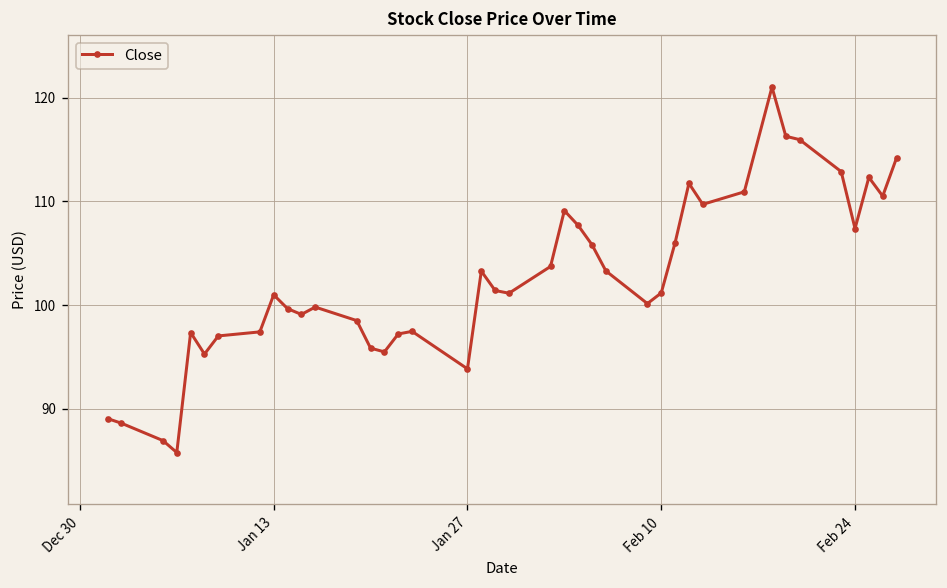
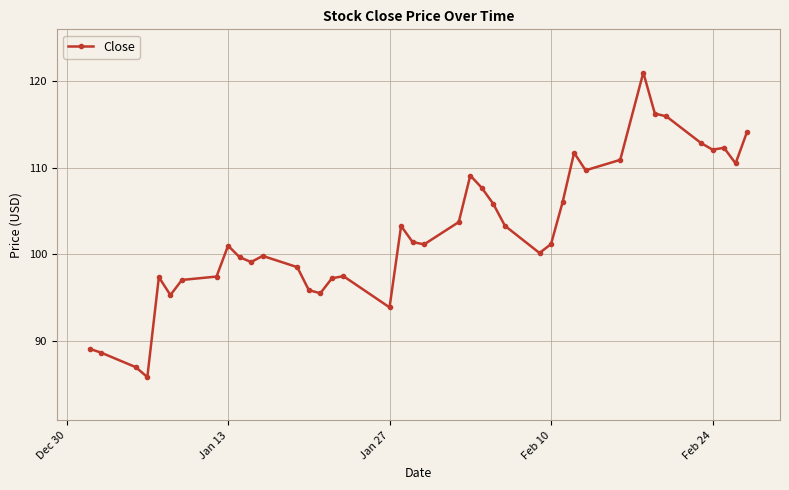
Feb 24: 107 -> 112
